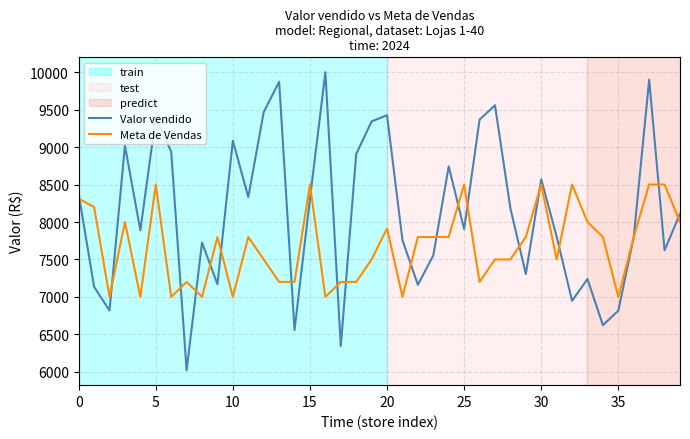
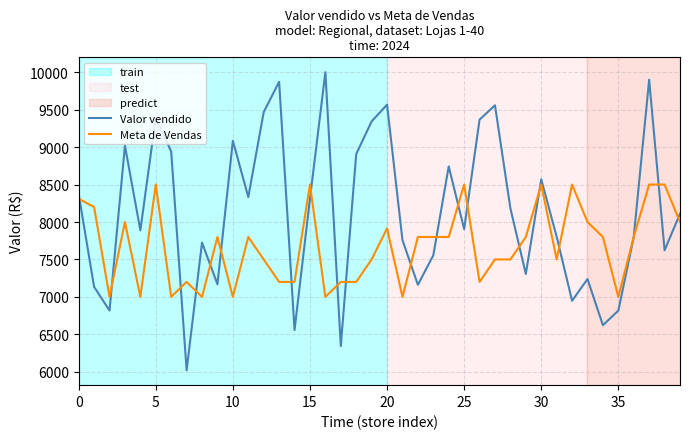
Valor vendido, 20: 9400 -> 9600
